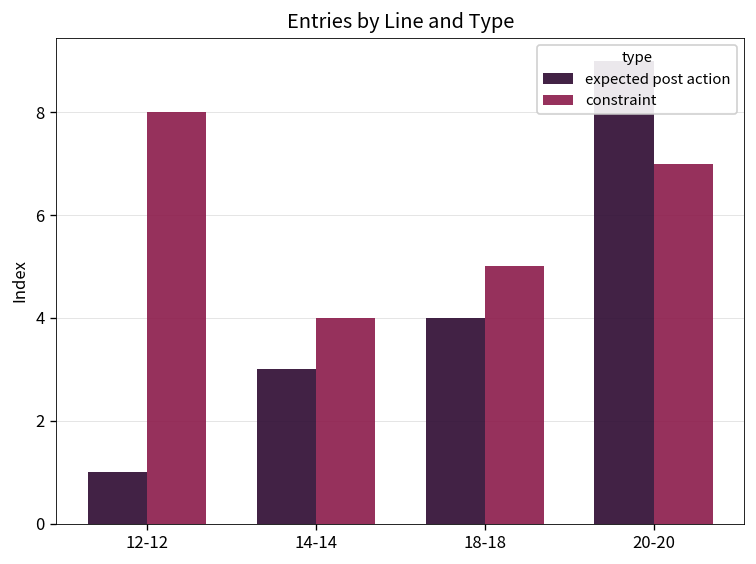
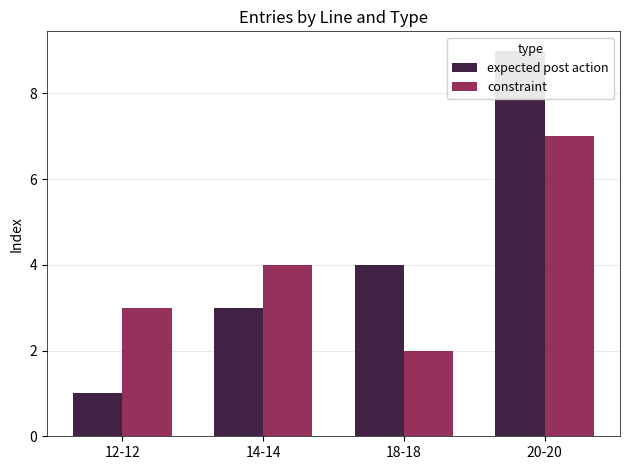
constraint, 12-12: 8 -> 3
constraint, 18-18: 5 -> 2
